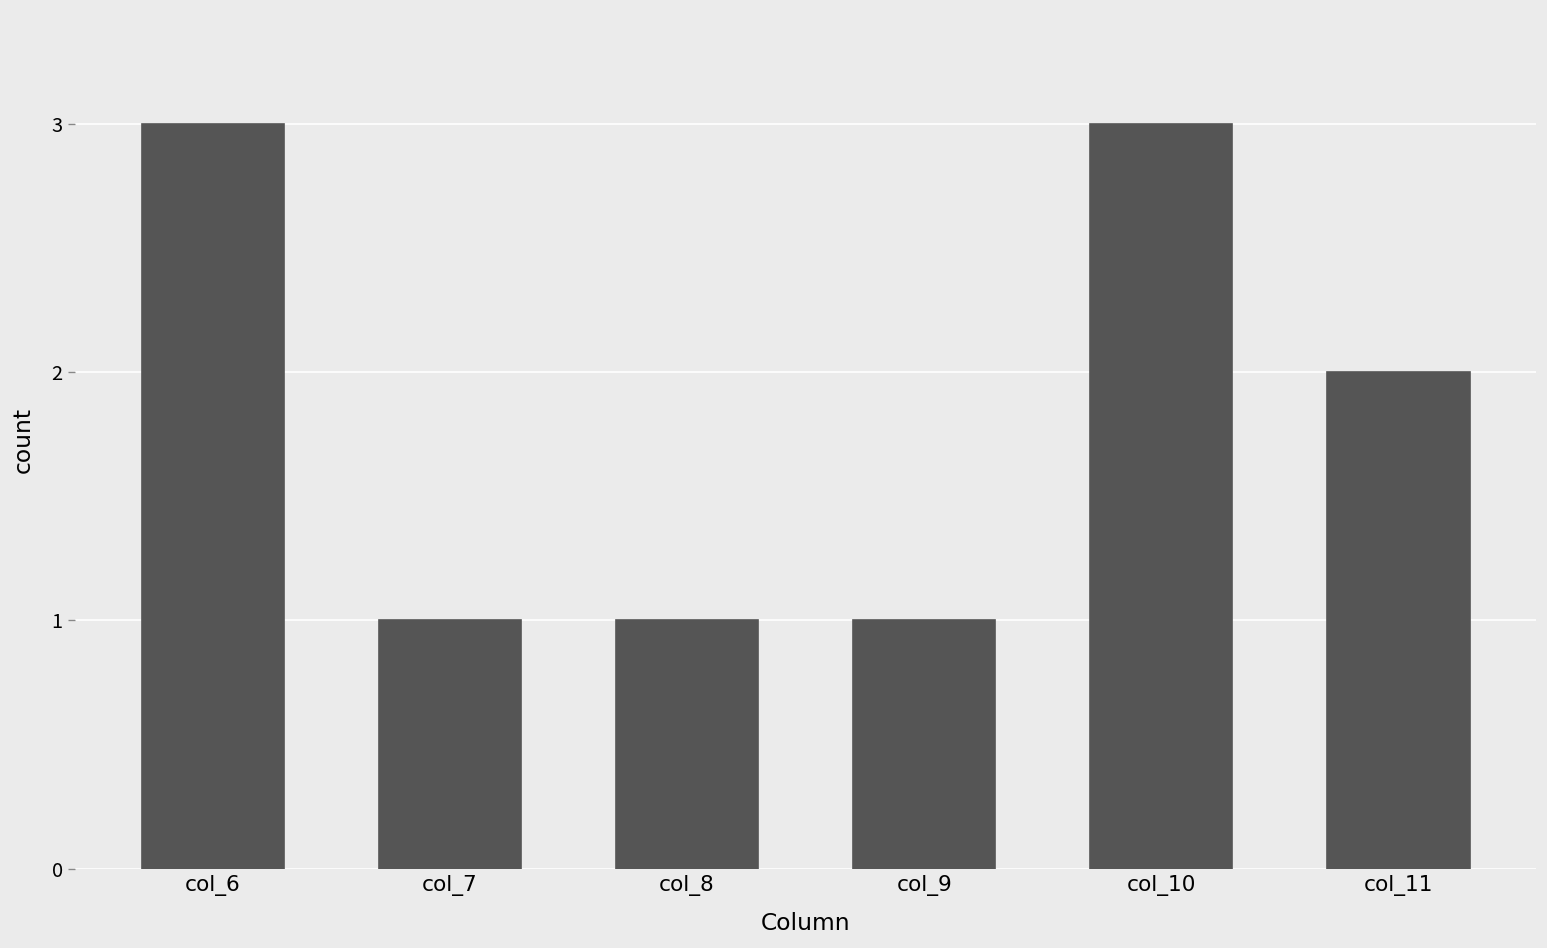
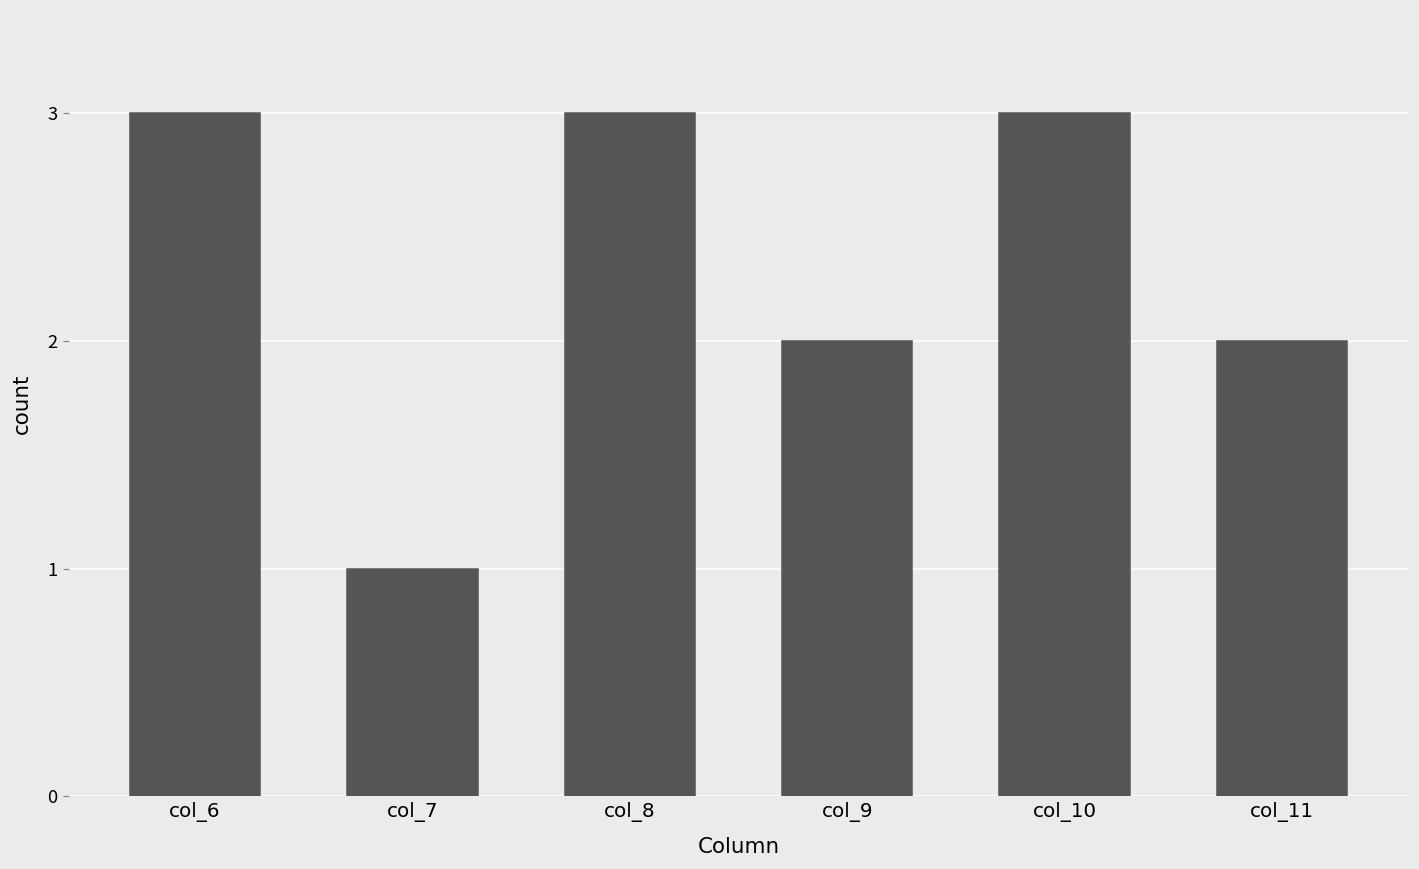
col_8: 1 -> 3
col_9: 1 -> 2
